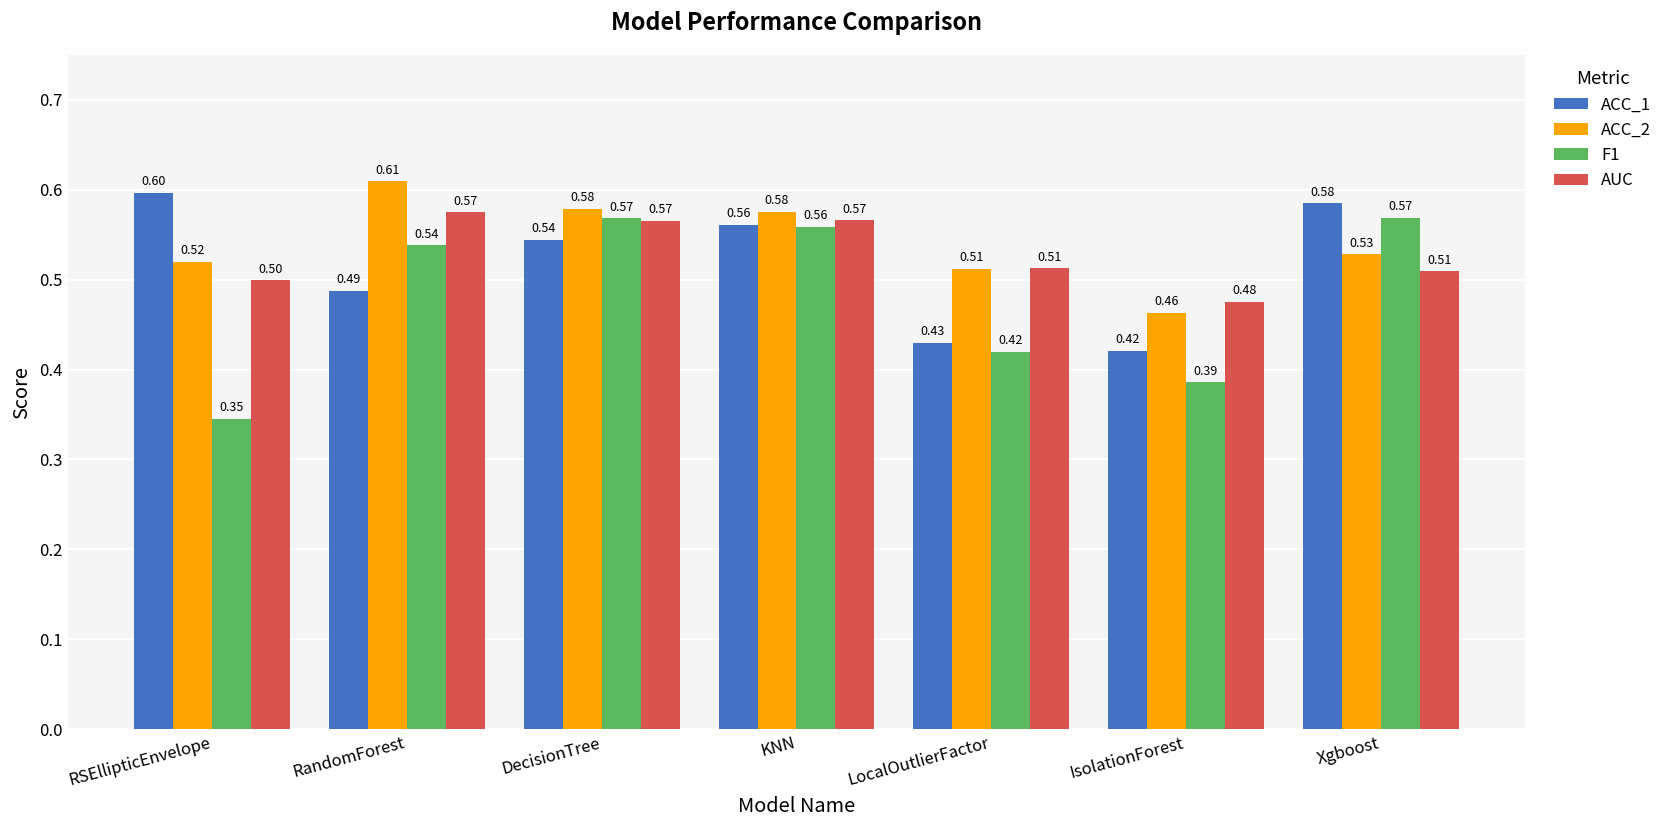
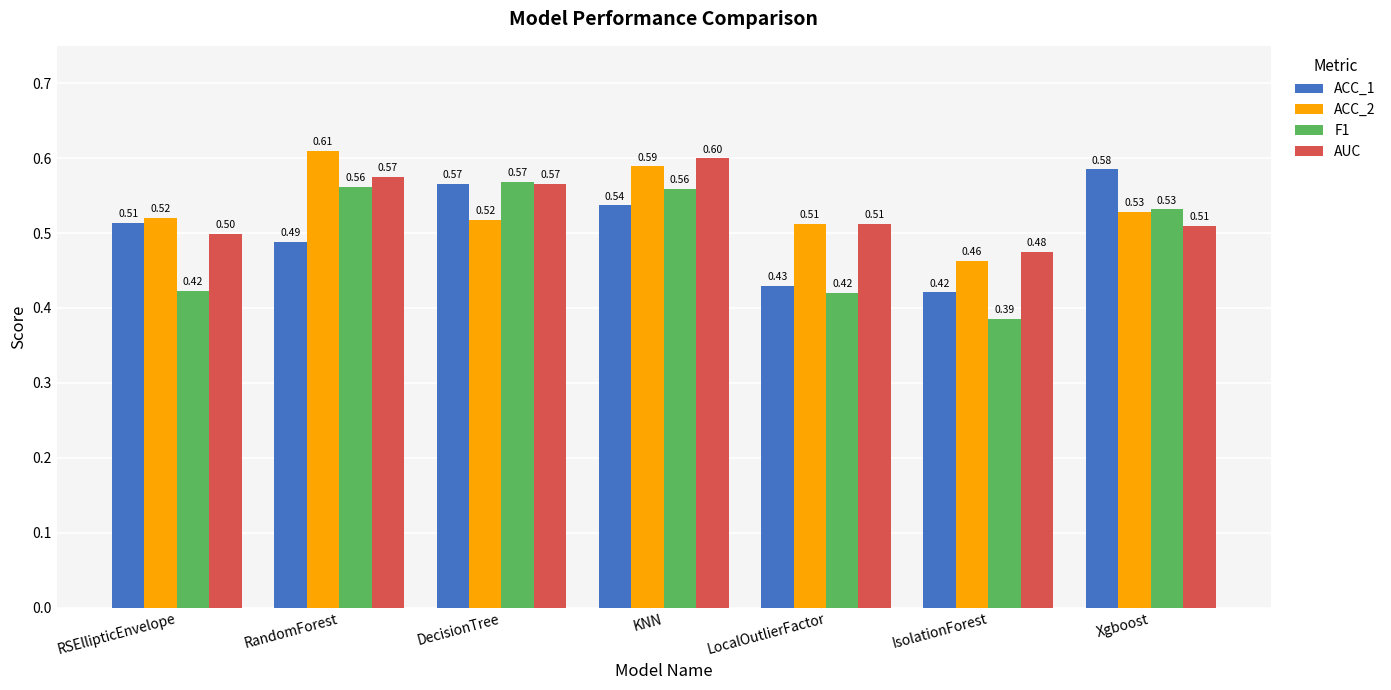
ACC_1, RSEllipticEnvelope: 0.60 -> 0.51
F1, RSEllipticEnvelope: 0.35 -> 0.42
F1, RandomForest: 0.54 -> 0.56
ACC_1, DecisionTree: 0.54 -> 0.57
ACC_2, DecisionTree: 0.58 -> 0.52
ACC_1, KNN: 0.56 -> 0.54
ACC_2, KNN: 0.58 -> 0.59
AUC, KNN: 0.57 -> 0.60
F1, Xgboost: 0.57 -> 0.53
